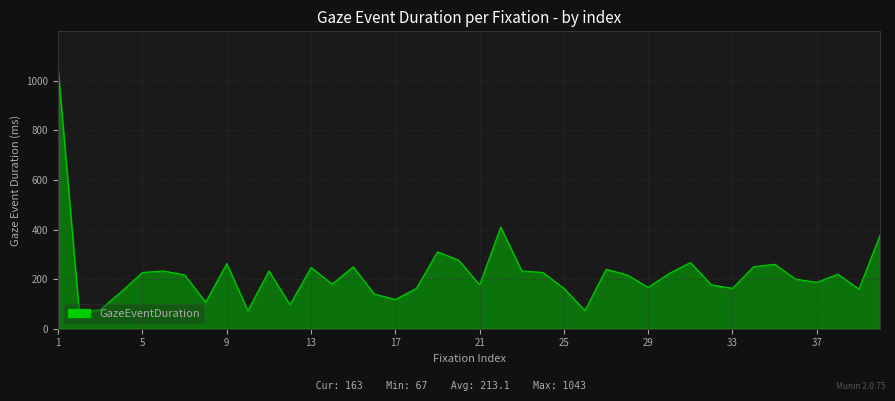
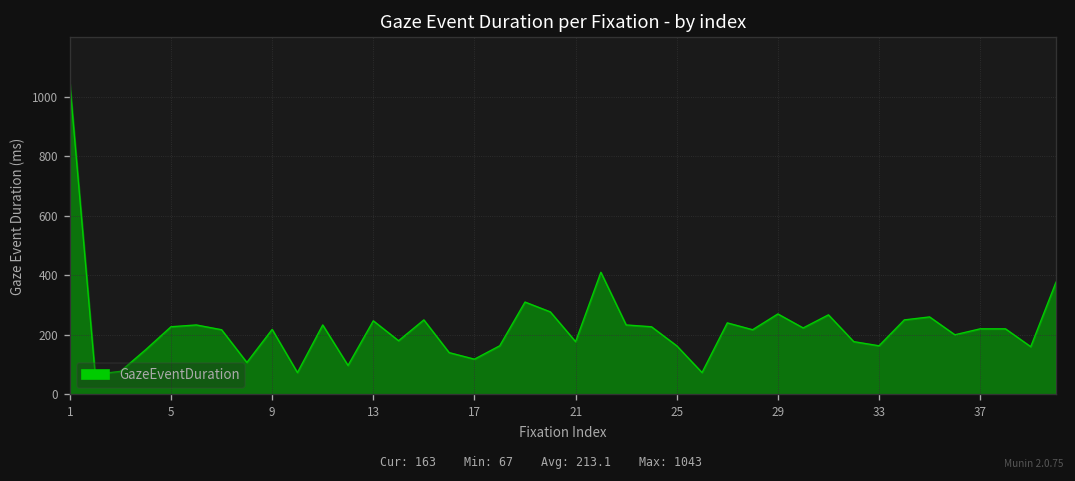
9: 260 -> 220
29: 170 -> 270
37: 190 -> 220
